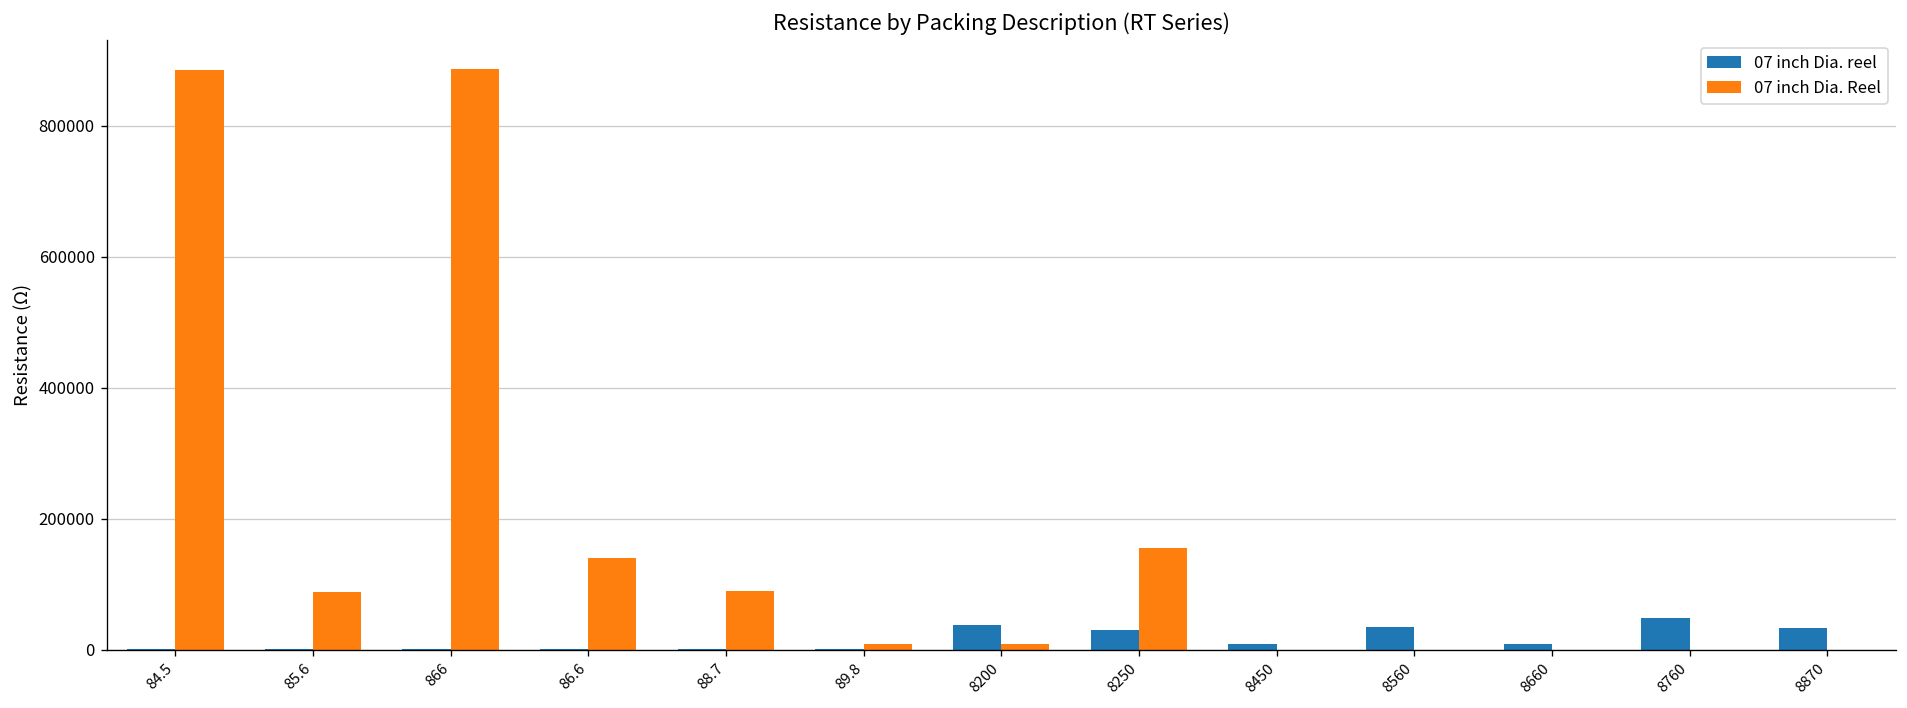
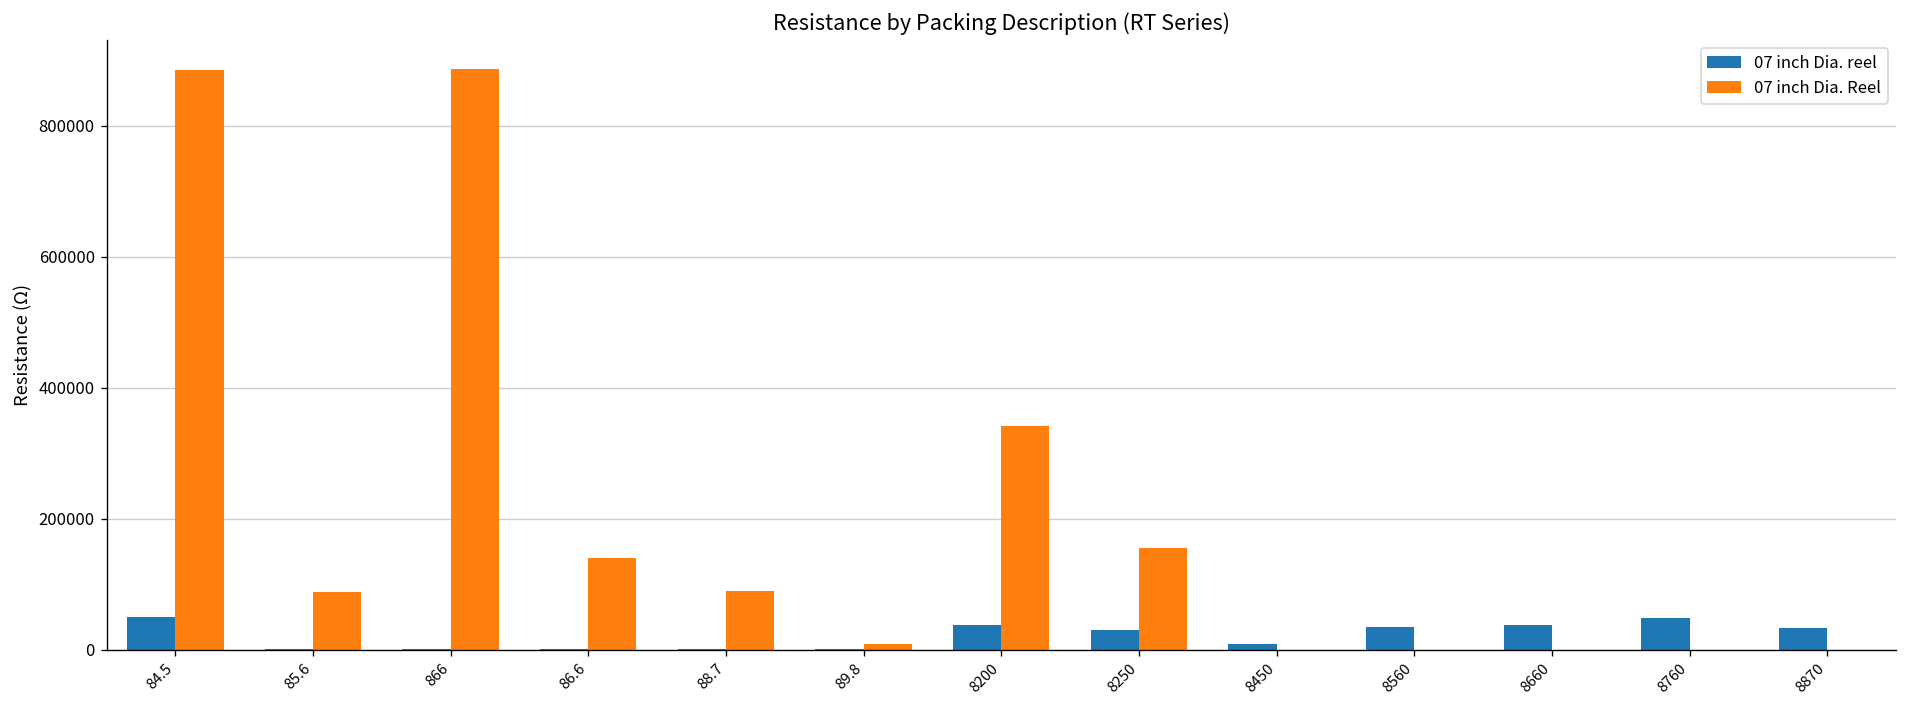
07 inch Dia. reel, 84.5: 0 -> 50000
07 inch Dia. Reel, 8200: 10000 -> 340000
07 inch Dia. reel, 8660: 10000 -> 40000
